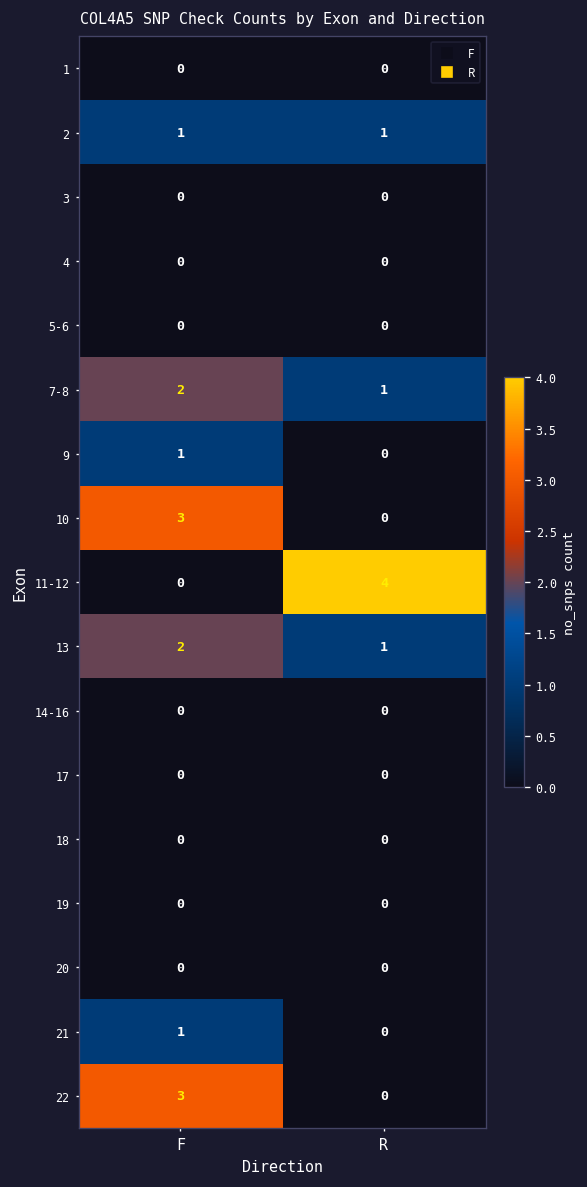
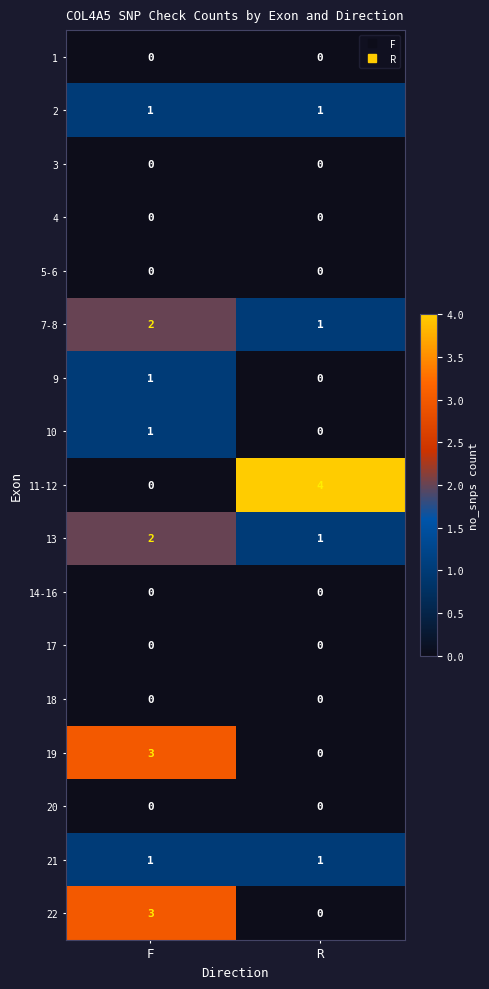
10, F: 3 -> 1
19, F: 0 -> 3
21, R: 0 -> 1
